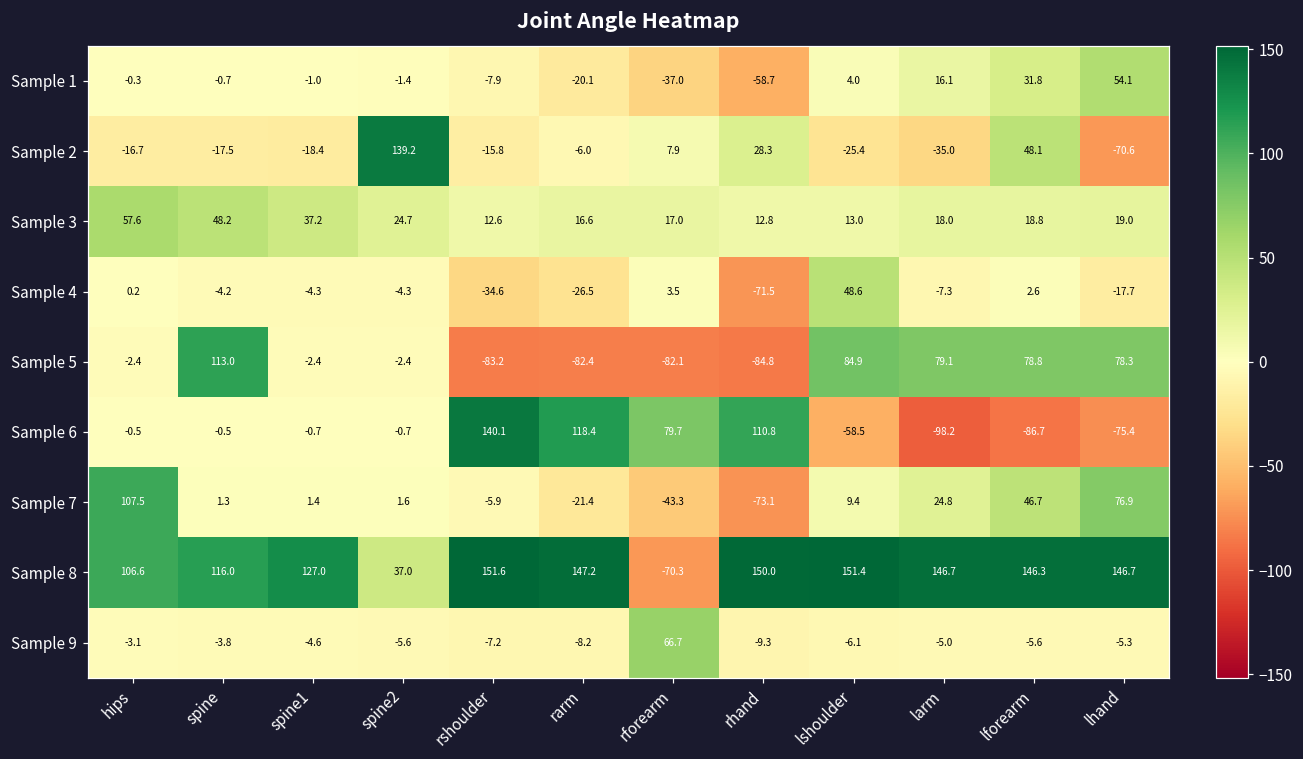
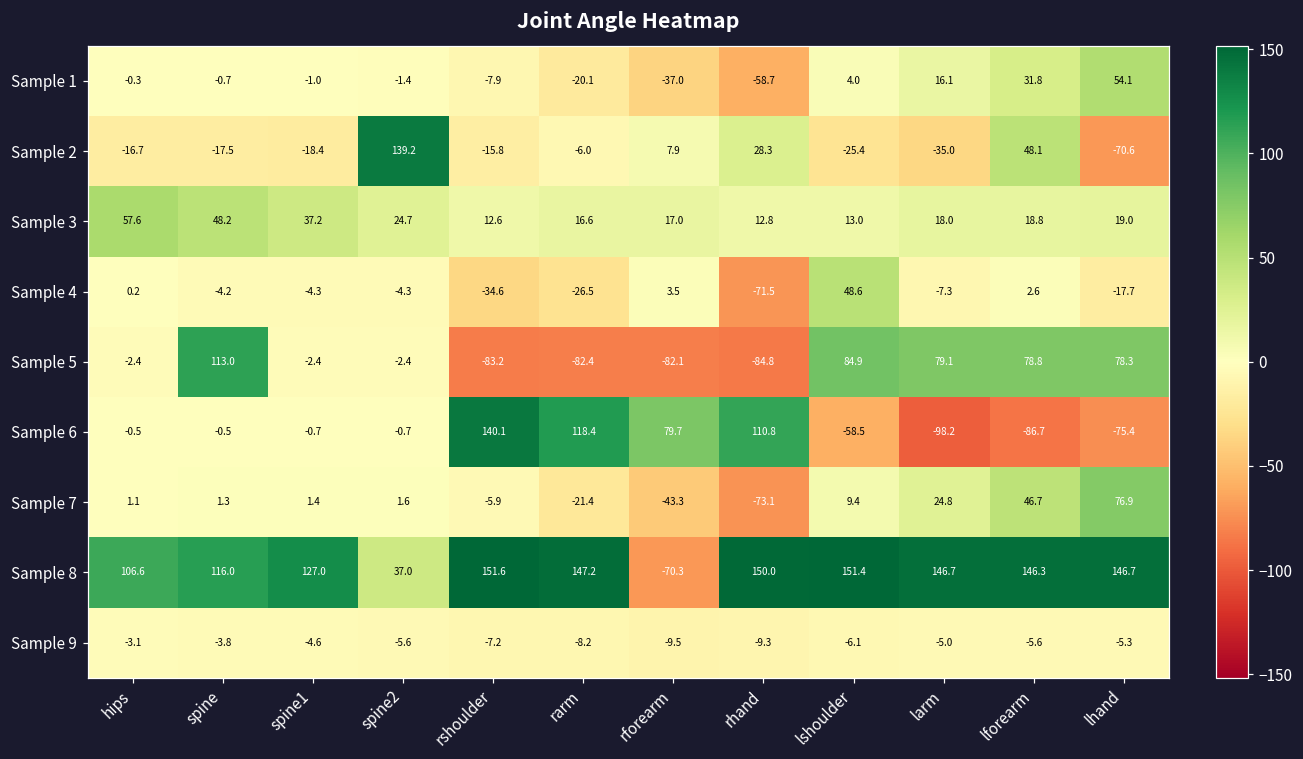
Sample 7, hips: 107.5 -> 1.1
Sample 9, rforearm: 66.7 -> -9.5
